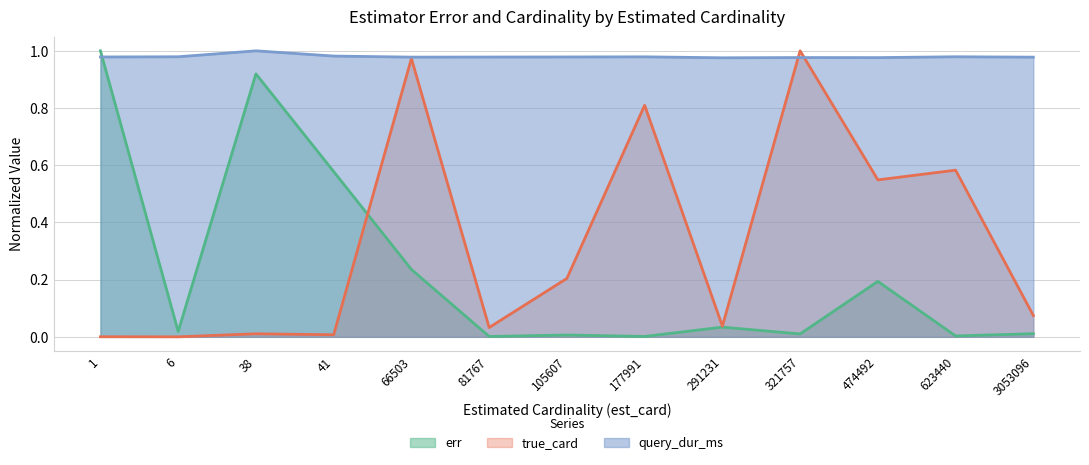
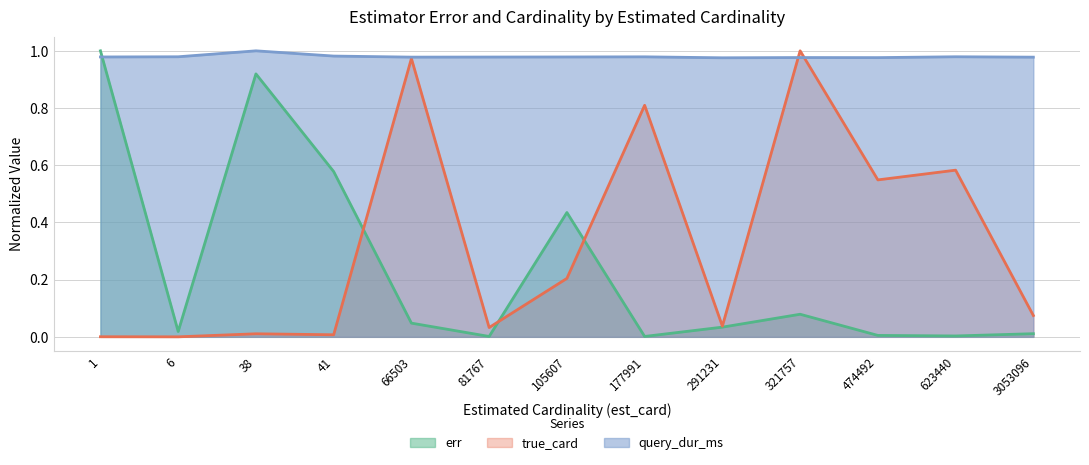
err, 66503: 0.24 -> 0.05
err, 105607: 0.01 -> 0.43
err, 321757: 0.01 -> 0.08
err, 474492: 0.19 -> 0.00
